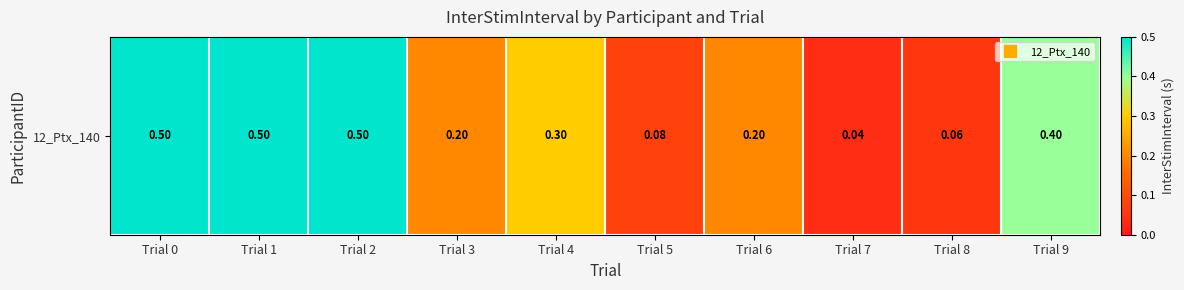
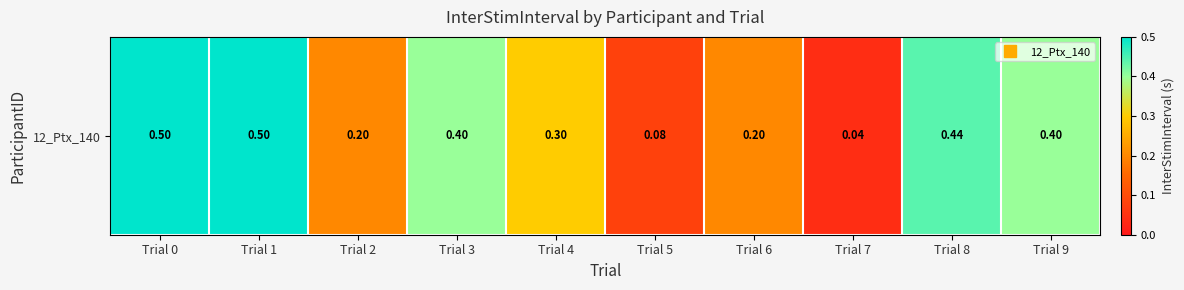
12_Ptx_140, Trial 2: 0.50 -> 0.20
12_Ptx_140, Trial 3: 0.20 -> 0.40
12_Ptx_140, Trial 8: 0.06 -> 0.44
